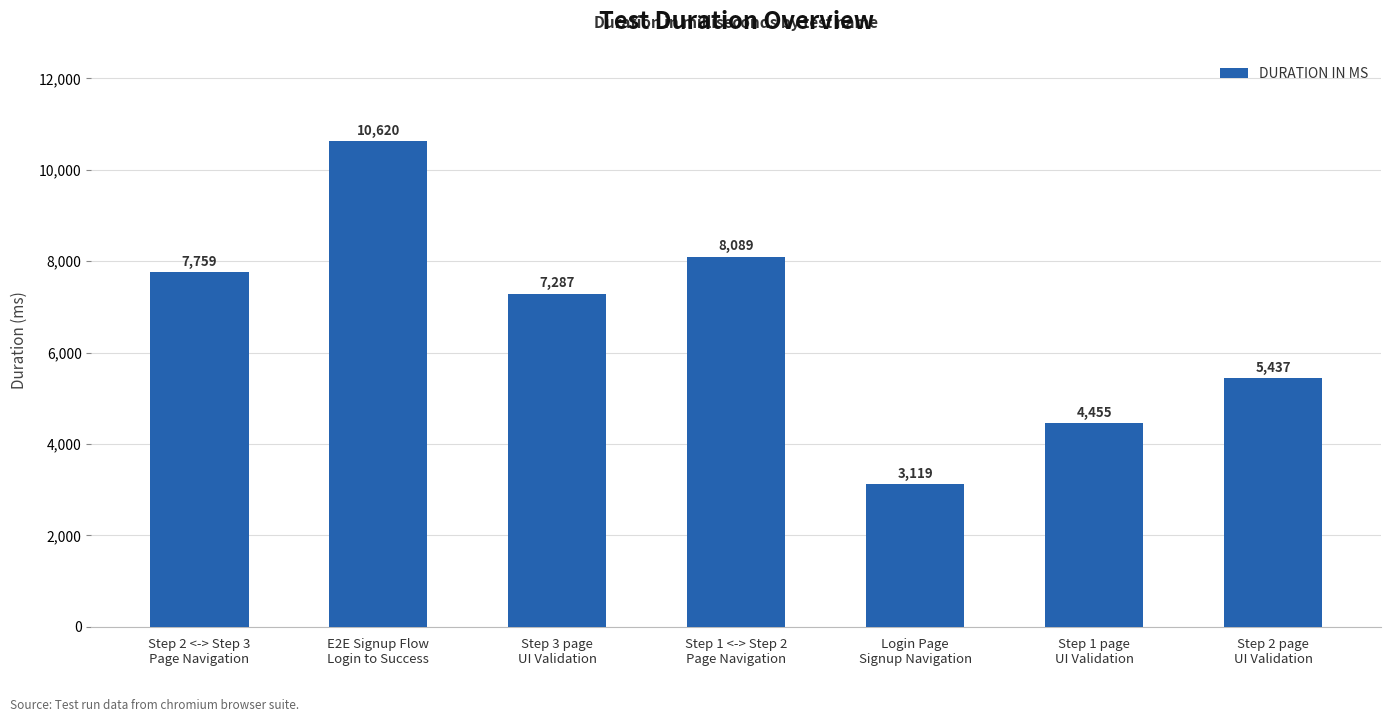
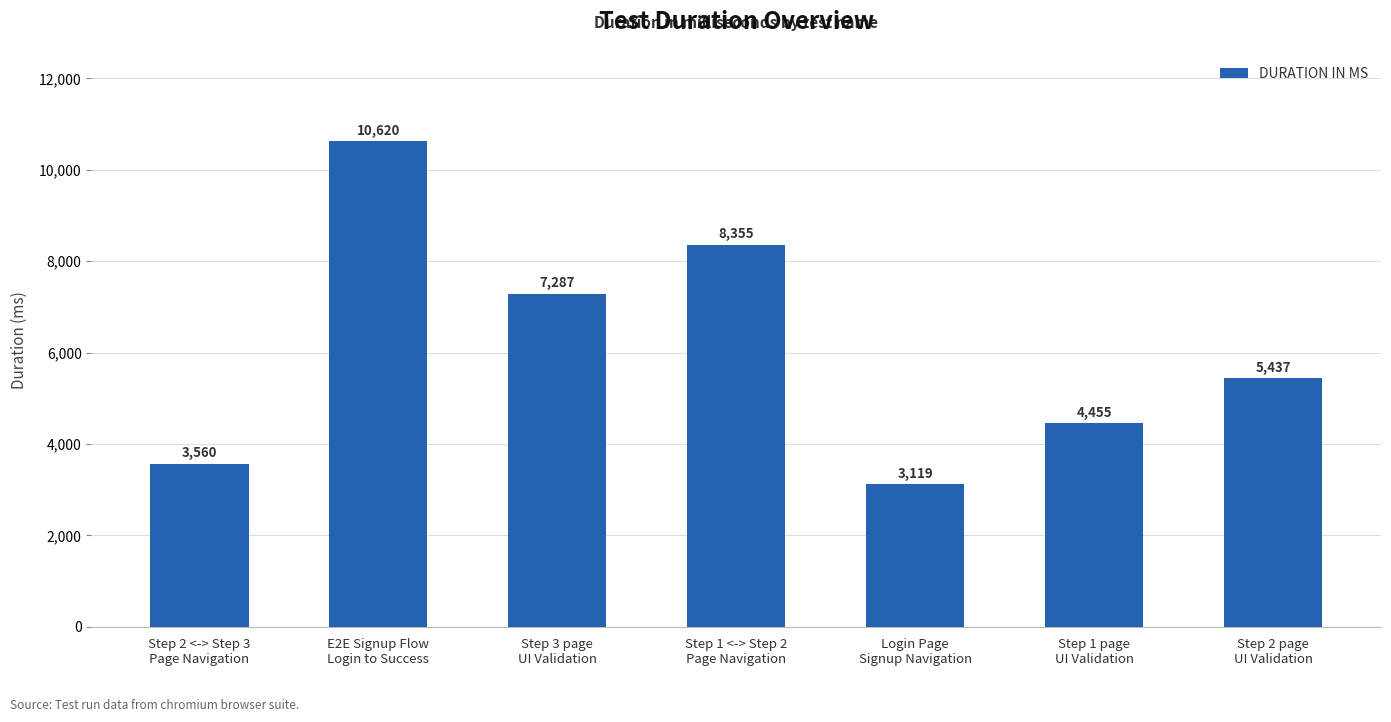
Step 2 <-> Step 3 Page Navigation: 7,759 -> 3,560
Step 1 <-> Step 2 Page Navigation: 8,089 -> 8,355
